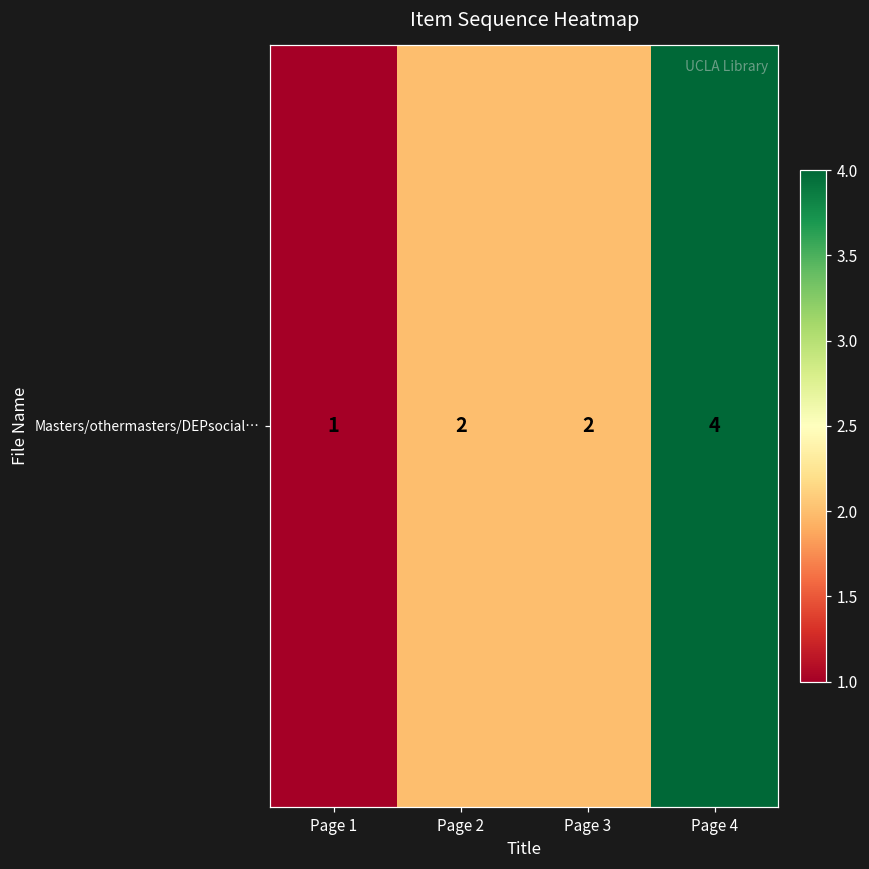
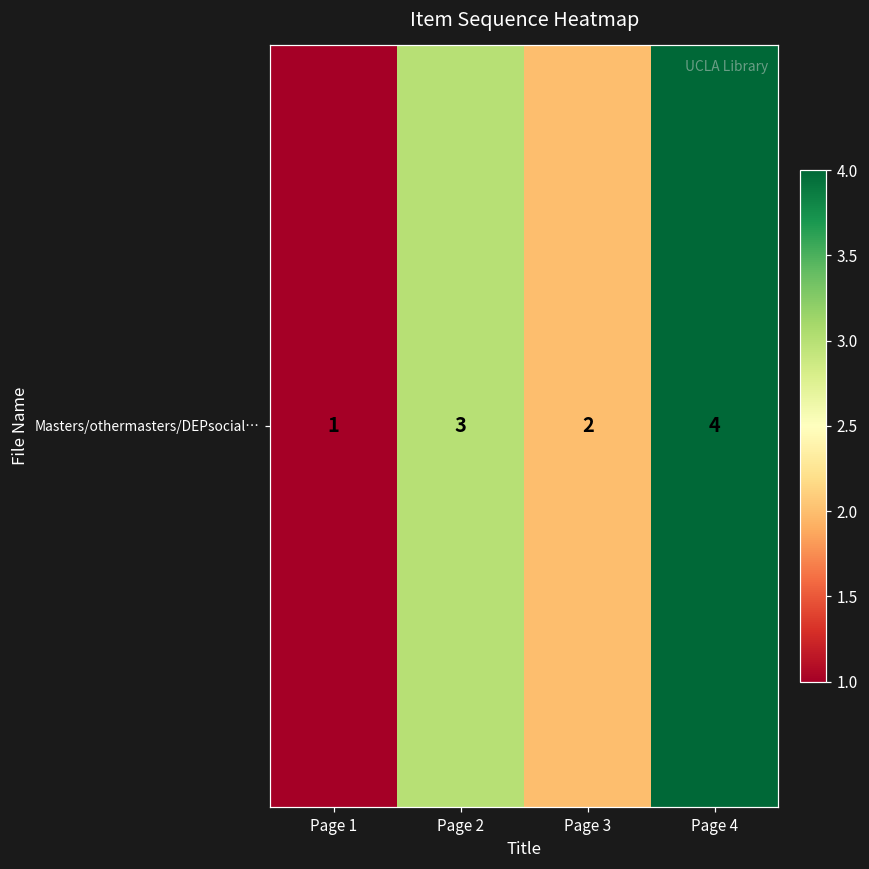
Masters/othermasters/DEPsocial…, Page 2: 2 -> 3
